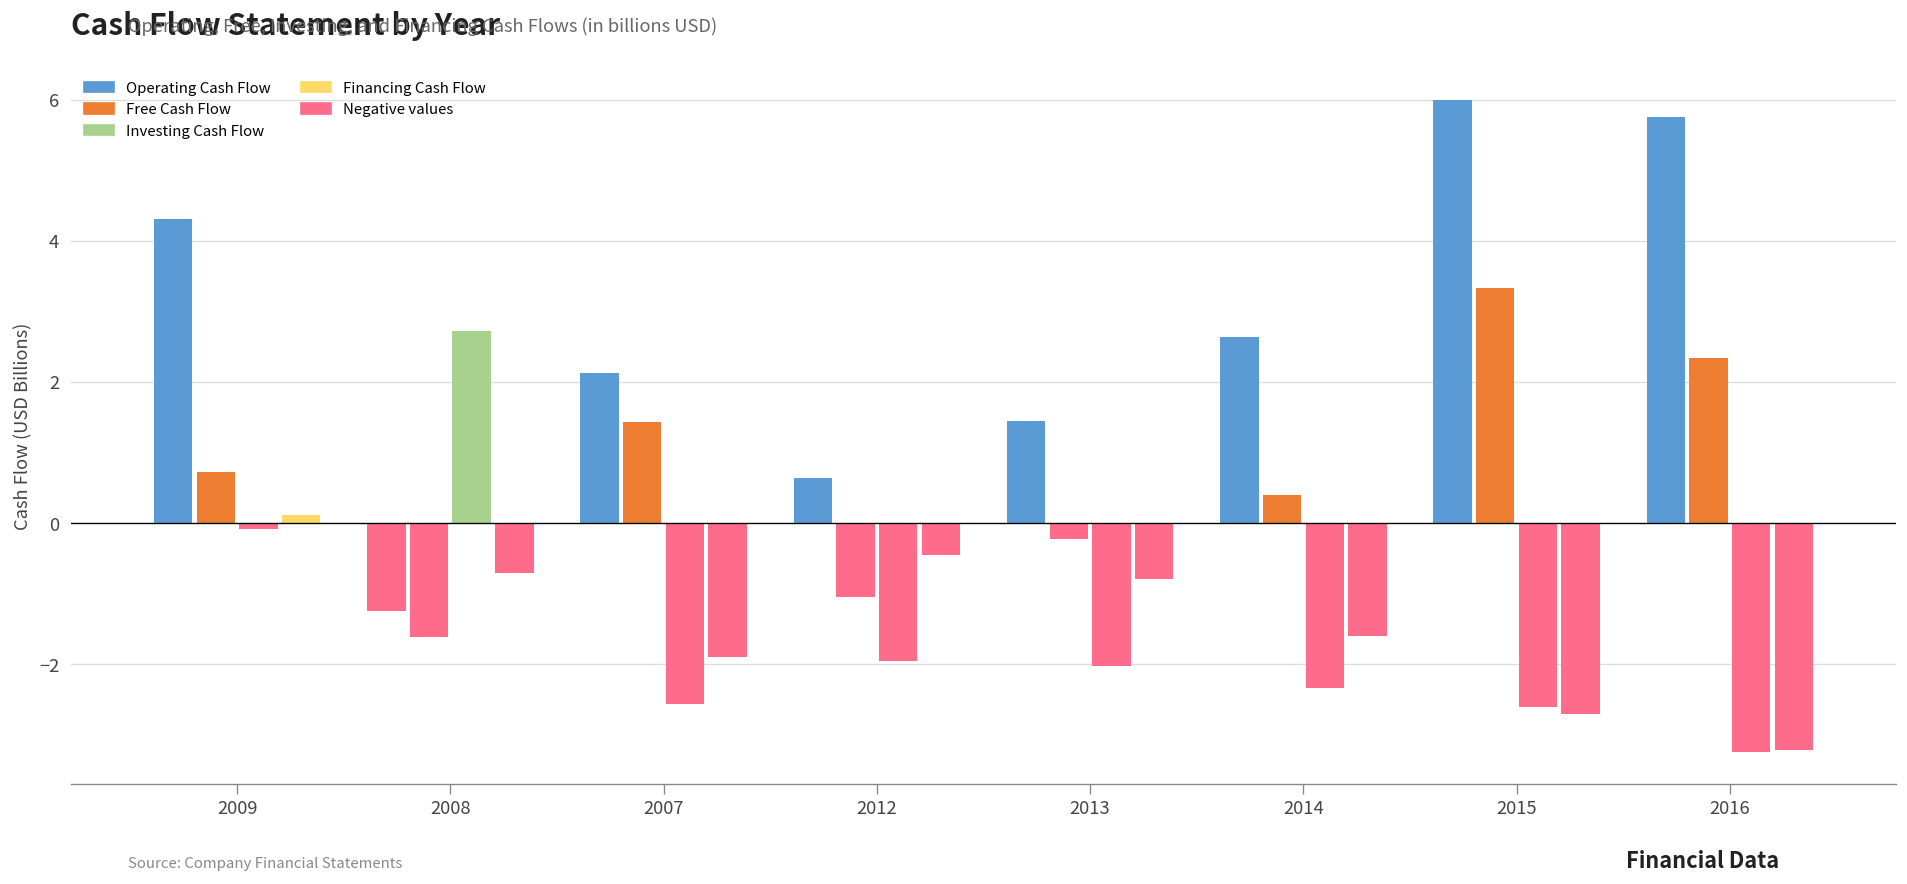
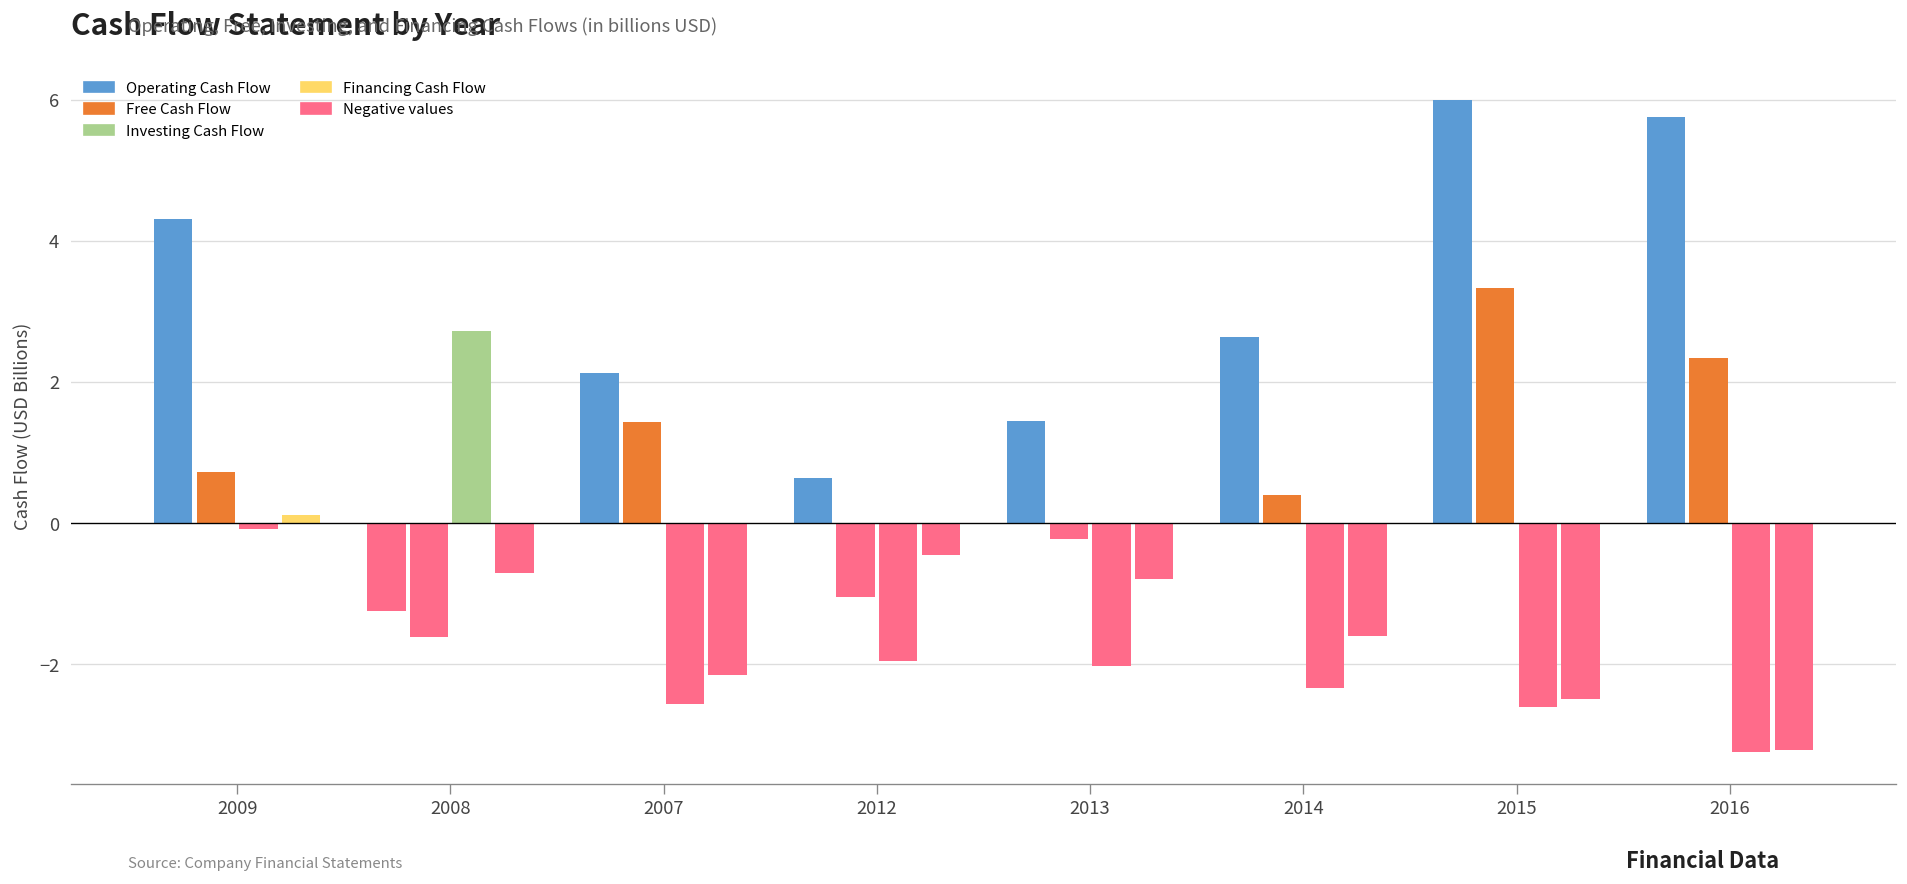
Financing Cash Flow, 2007: -1.9 -> -2.1
Financing Cash Flow, 2015: -2.7 -> -2.5
